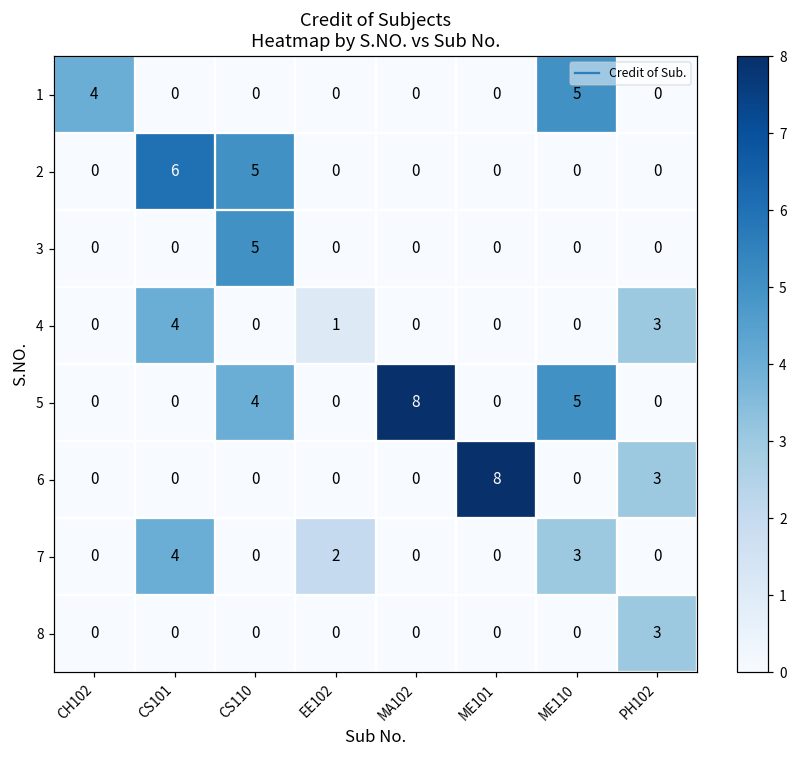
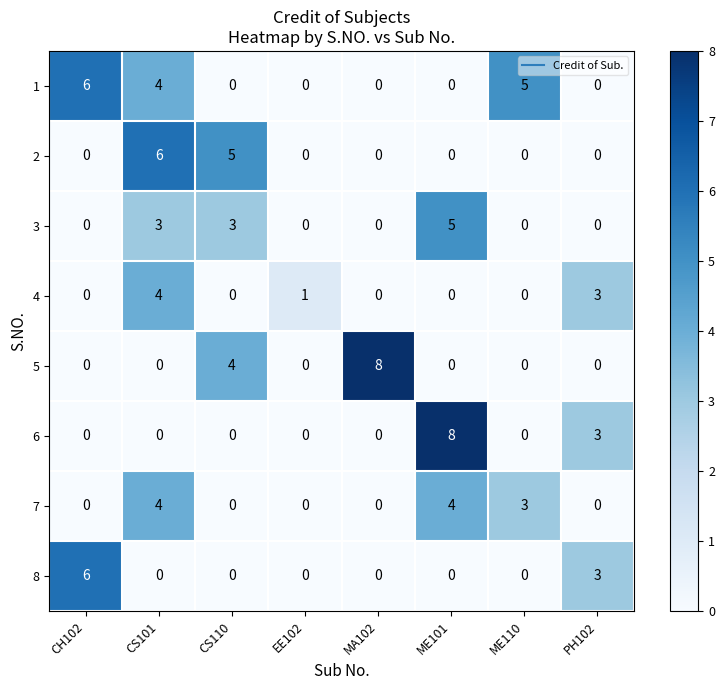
1, CH102: 4 -> 6
1, CS101: 0 -> 4
3, CS101: 0 -> 3
3, CS110: 5 -> 3
3, ME101: 0 -> 5
5, ME110: 5 -> 0
7, EE102: 2 -> 0
7, ME101: 0 -> 4
8, CH102: 0 -> 6
